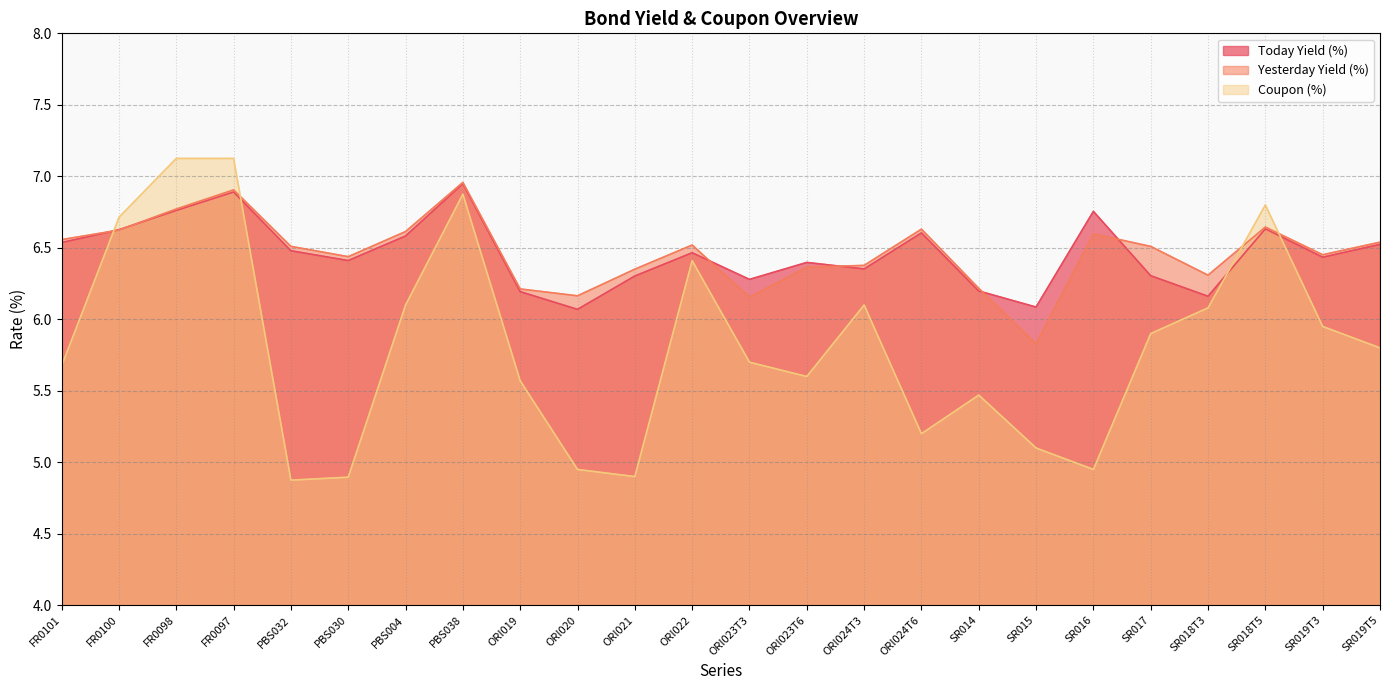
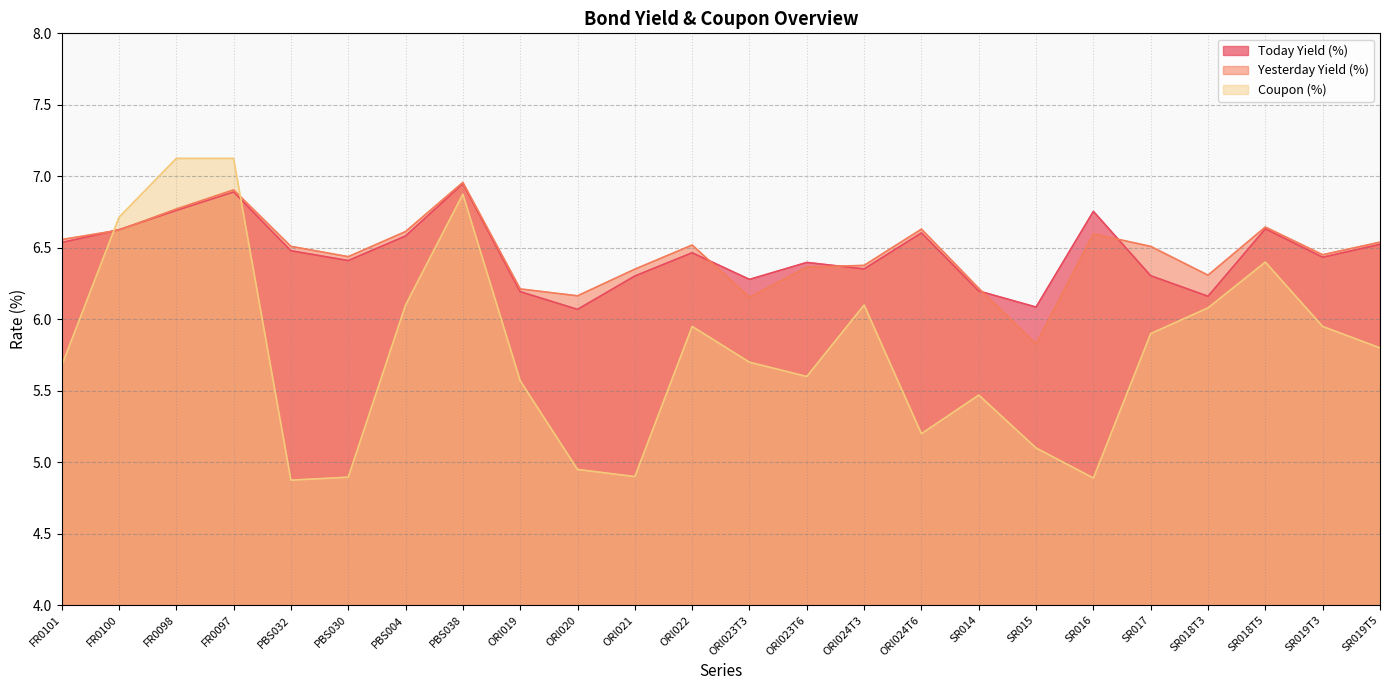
Coupon (%), ORI022: 6.41 -> 5.95
Coupon (%), SR016: 4.95 -> 4.89
Coupon (%), SR018T5: 6.8 -> 6.4
